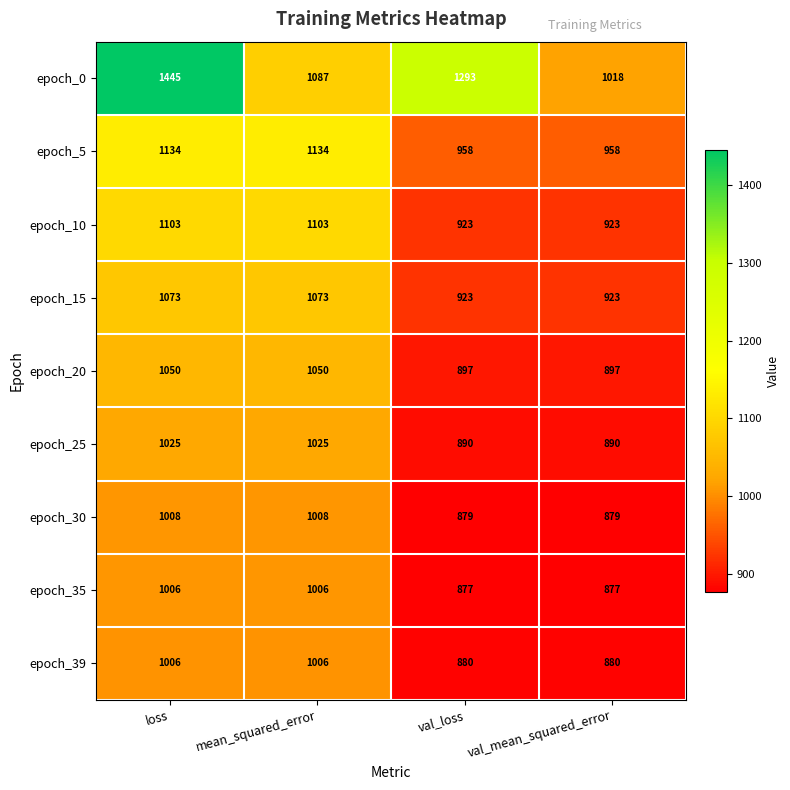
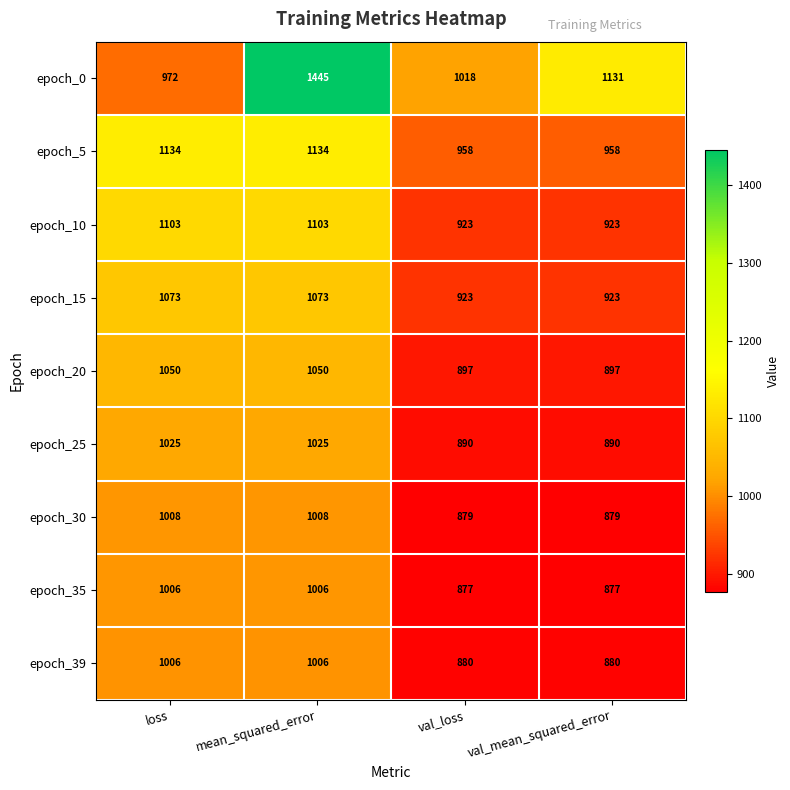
epoch_0, loss: 1445 -> 972
epoch_0, mean_squared_error: 1087 -> 1445
epoch_0, val_loss: 1293 -> 1018
epoch_0, val_mean_squared_error: 1018 -> 1131
